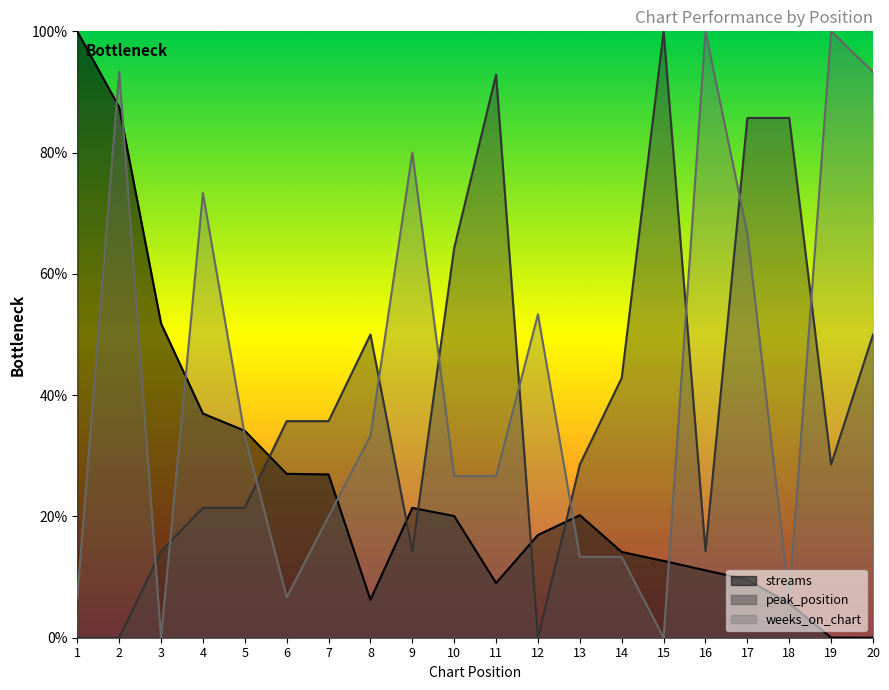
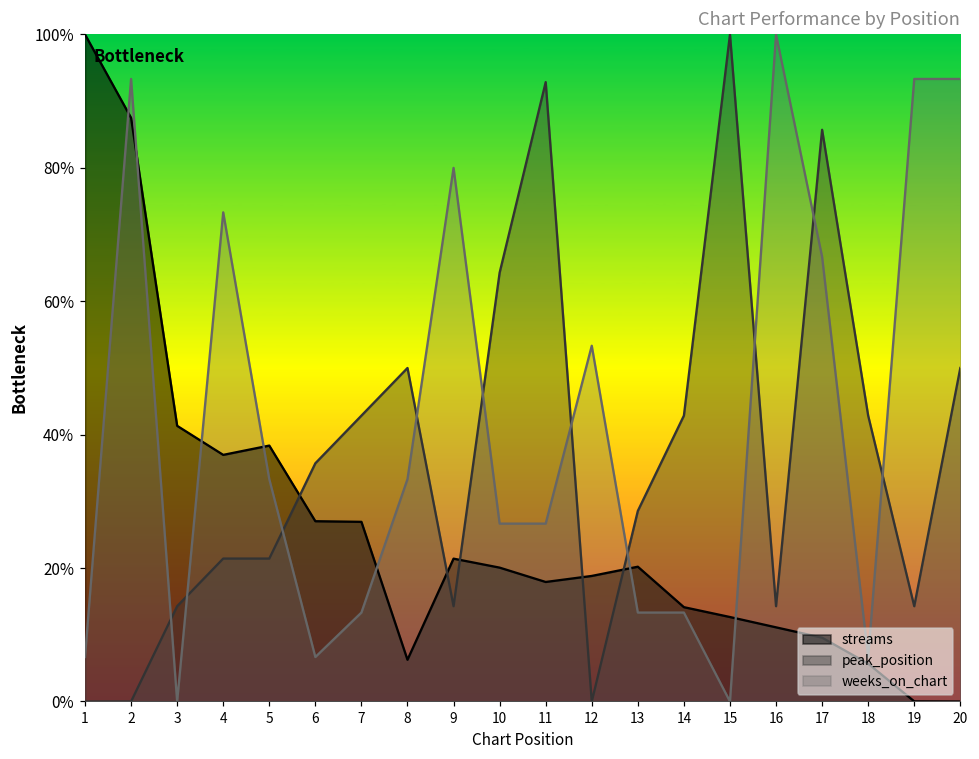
streams, 3: 52% -> 41%
streams, 5: 34% -> 38%
peak_position, 7: 36% -> 43%
weeks_on_chart, 7: 20% -> 13%
streams, 11: 9% -> 18%
streams, 12: 17% -> 19%
peak_position, 18: 86% -> 43%
peak_position, 19: 29% -> 14%
weeks_on_chart, 19: 100% -> 93%
